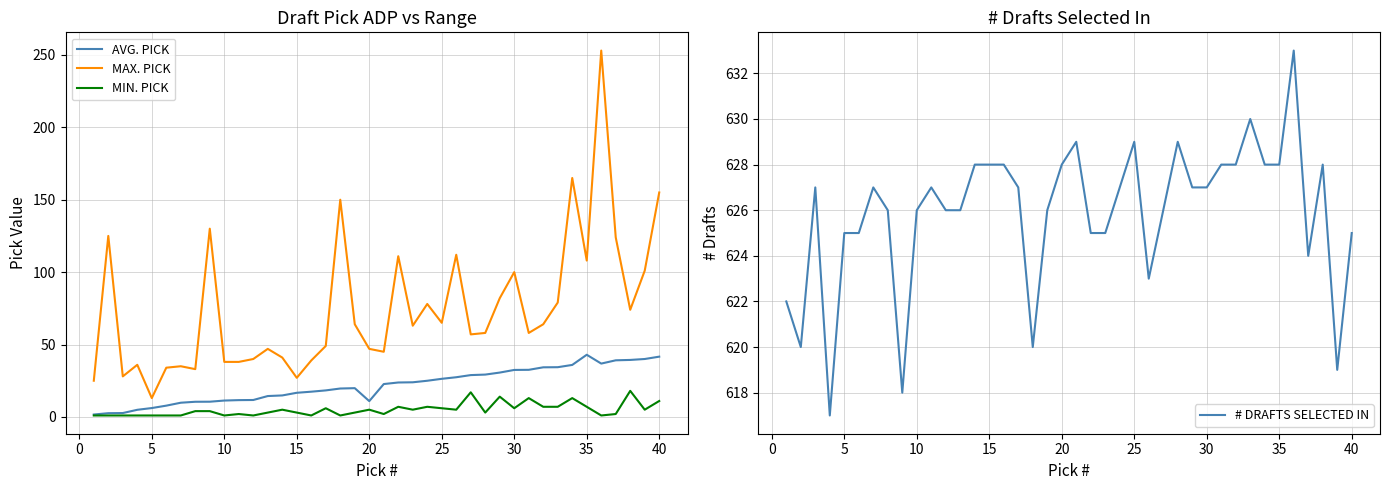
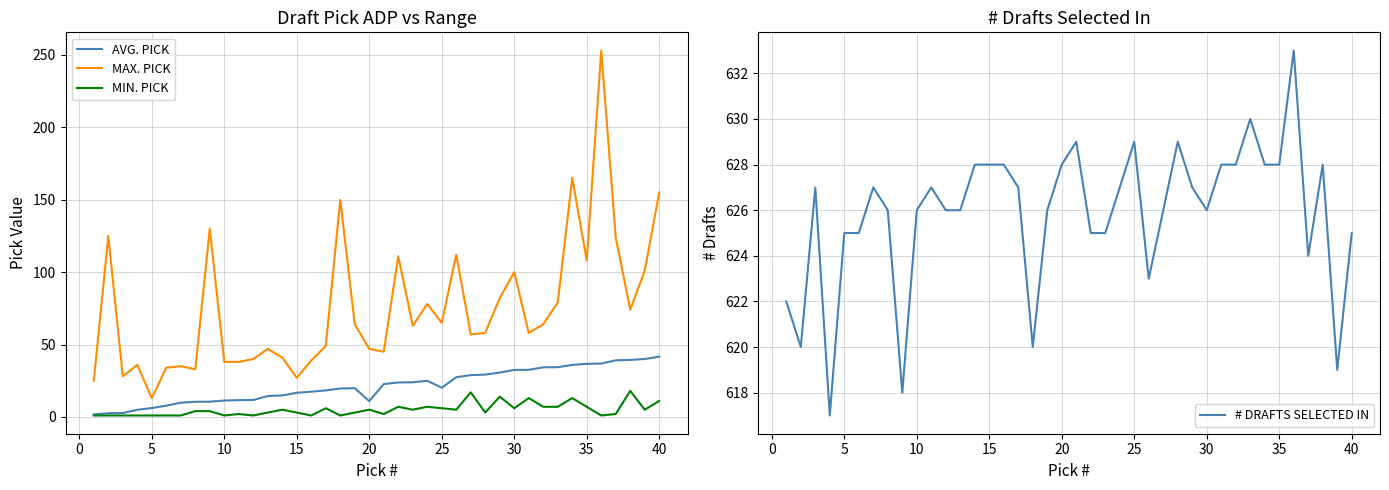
Draft Pick ADP vs Range, AVG. PICK, 25: 26 -> 20
Draft Pick ADP vs Range, AVG. PICK, 35: 43 -> 37
# Drafts Selected In, 30: 627 -> 626
